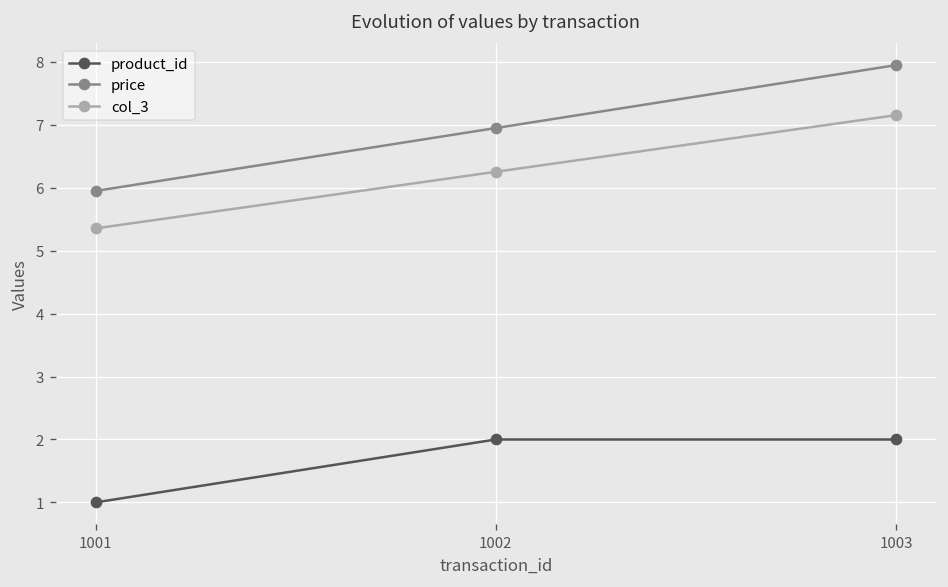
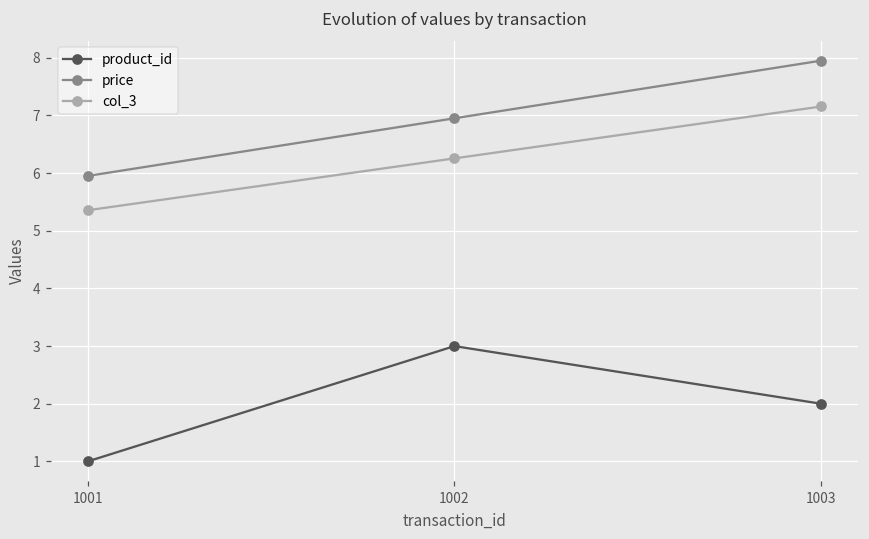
product_id, 1002: 2 -> 3
